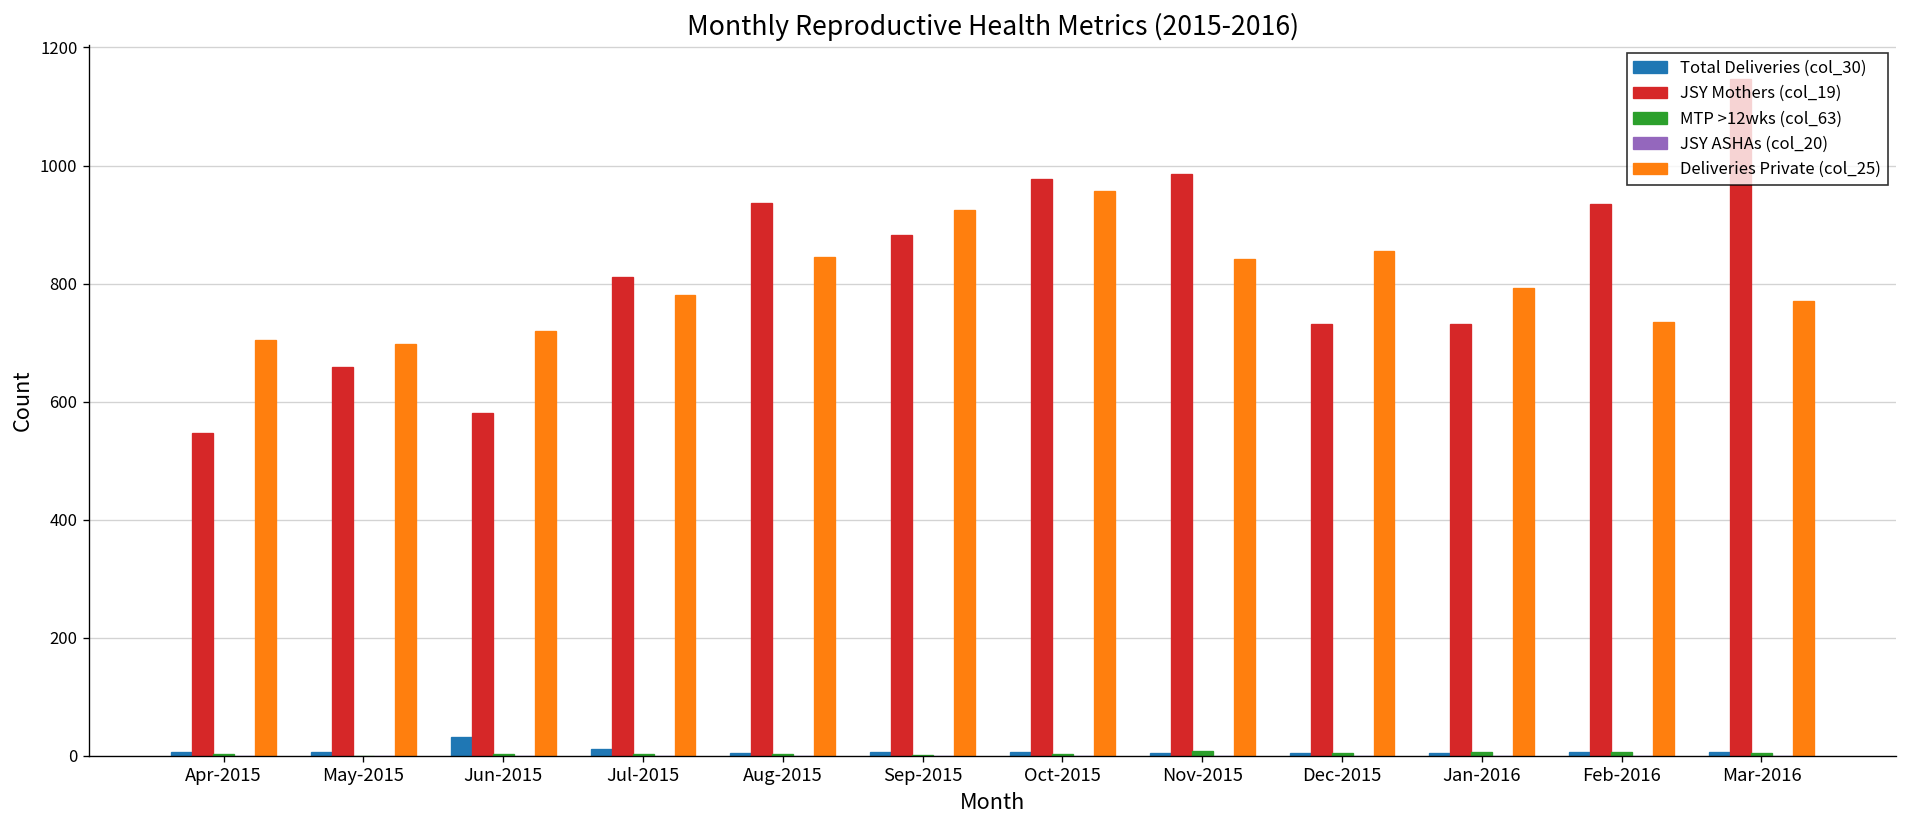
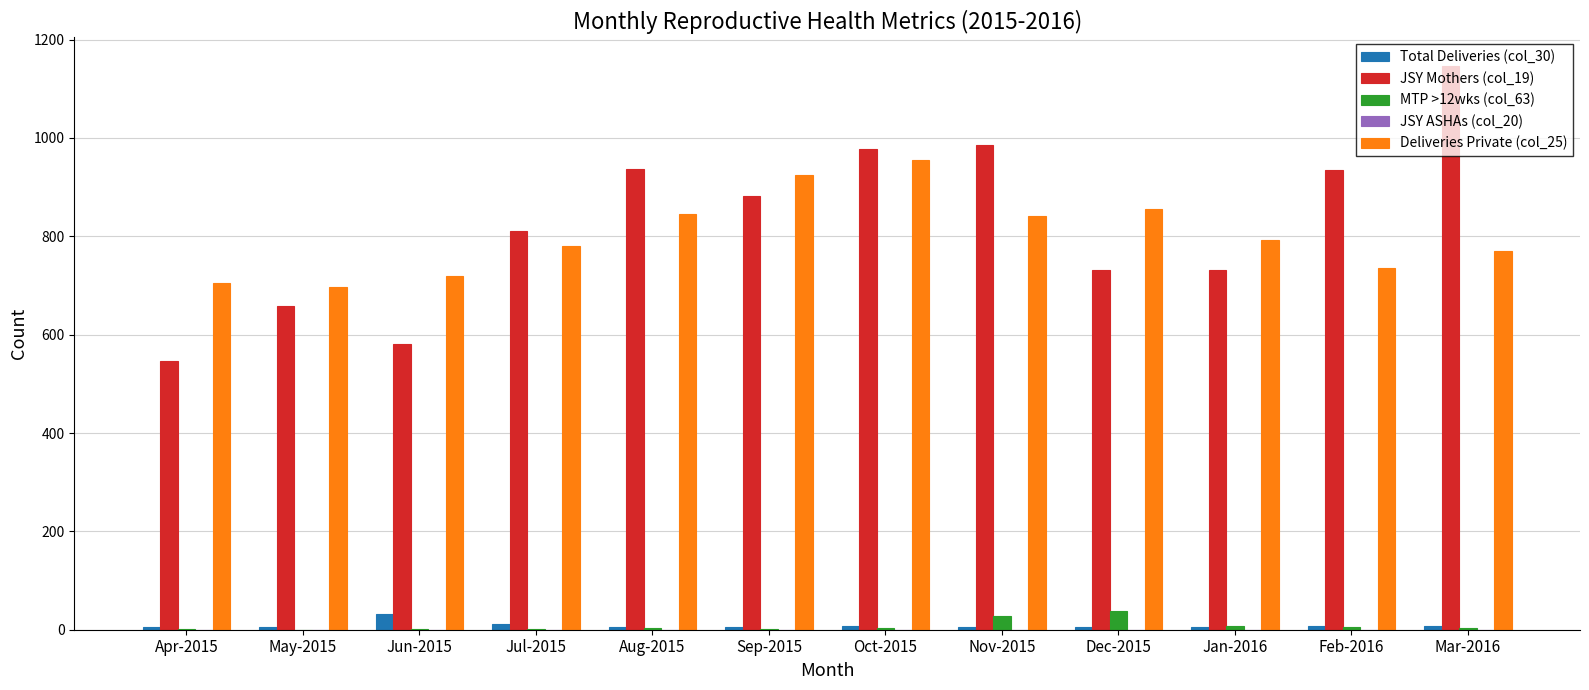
MTP >12wks (col_63), Nov-2015: 10 -> 30
MTP >12wks (col_63), Dec-2015: 0 -> 40
